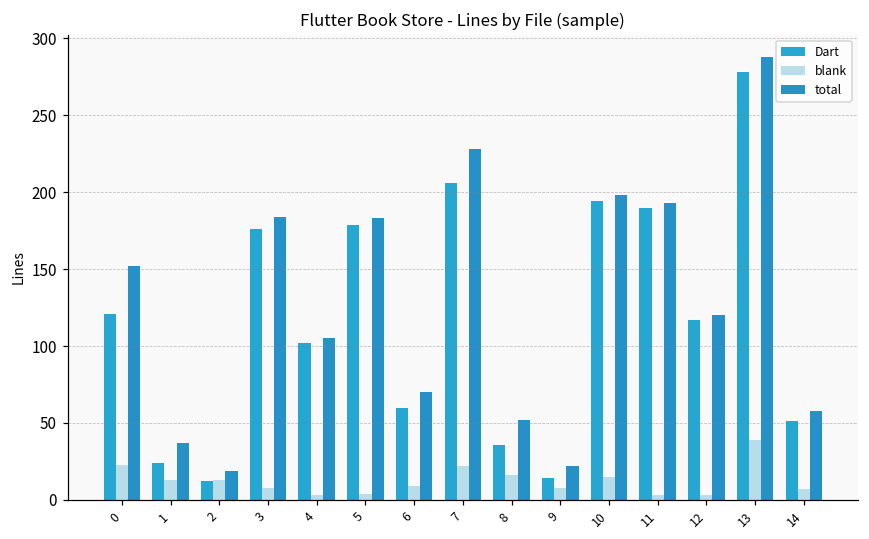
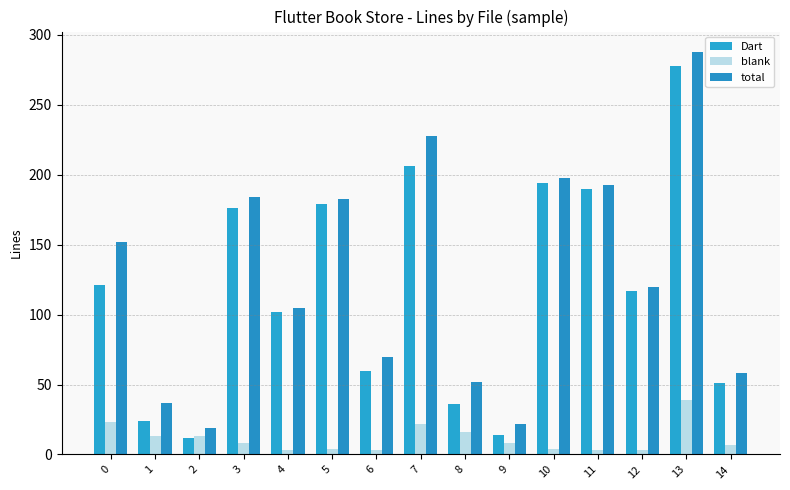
blank, 6: 9 -> 3
blank, 10: 15 -> 4
